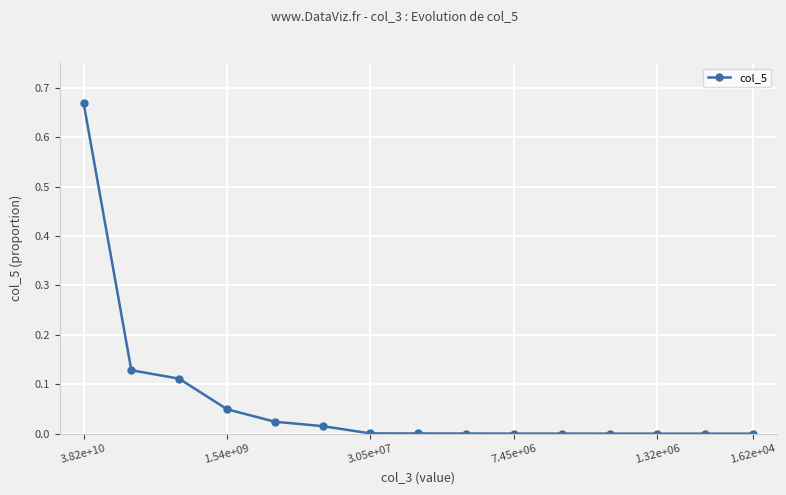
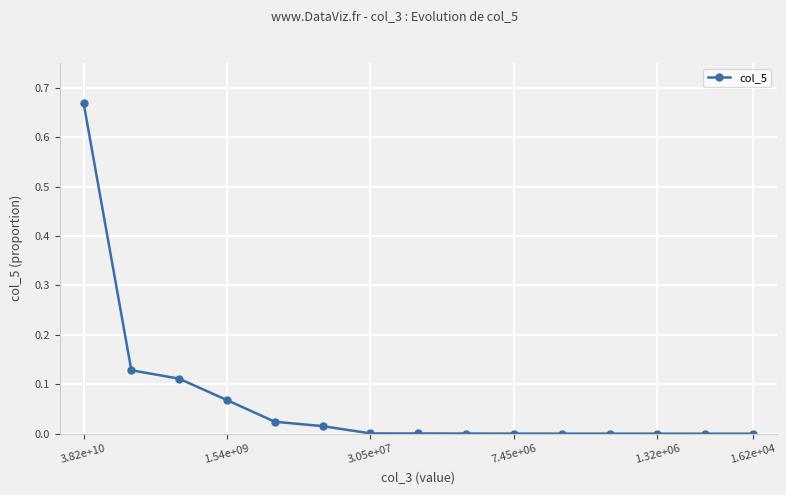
1.54e+09: 0.05 -> 0.07
